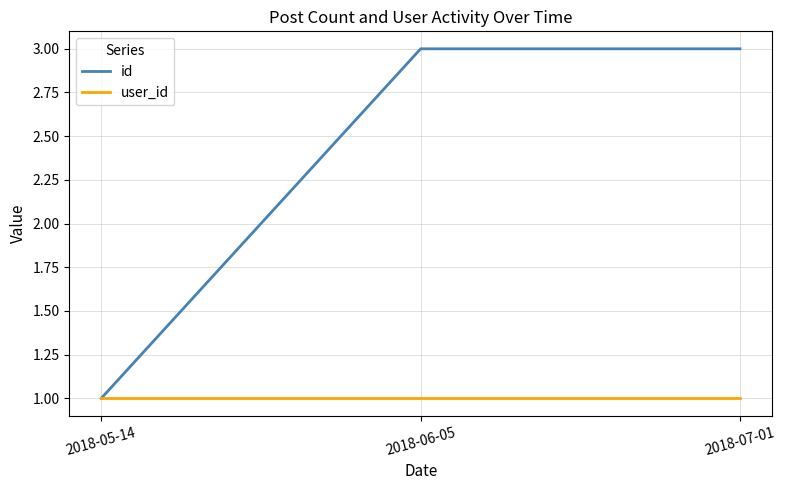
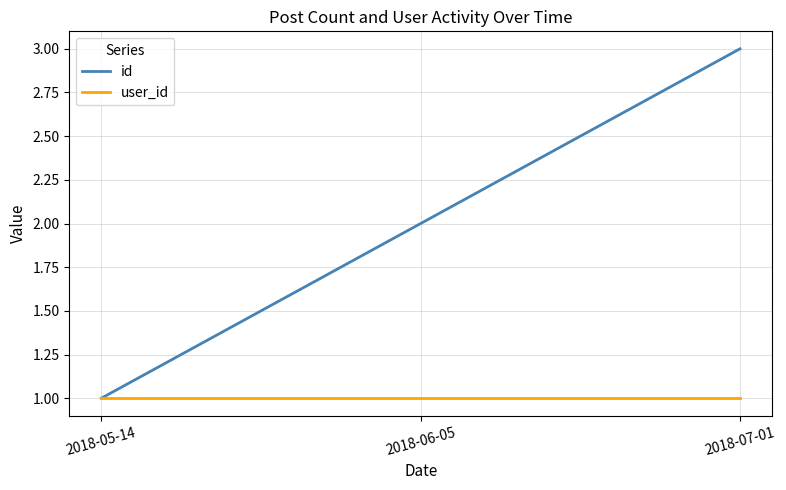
id, 2018-06-05: 3 -> 2
